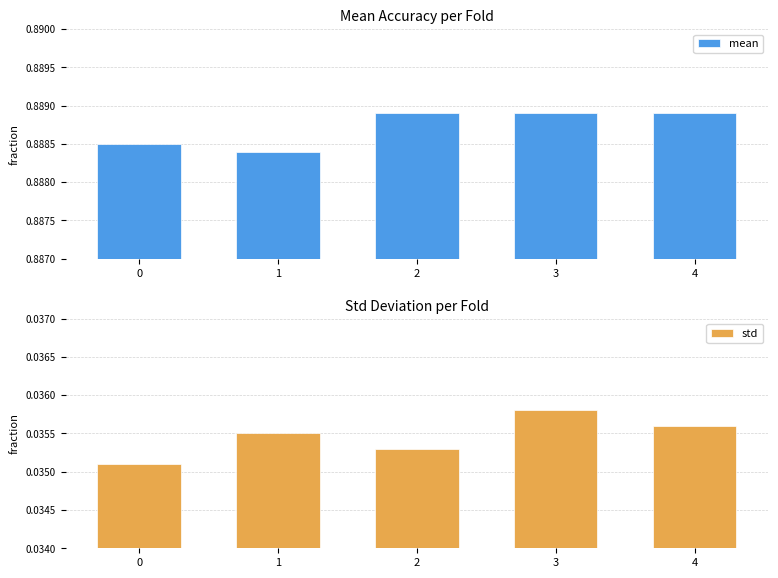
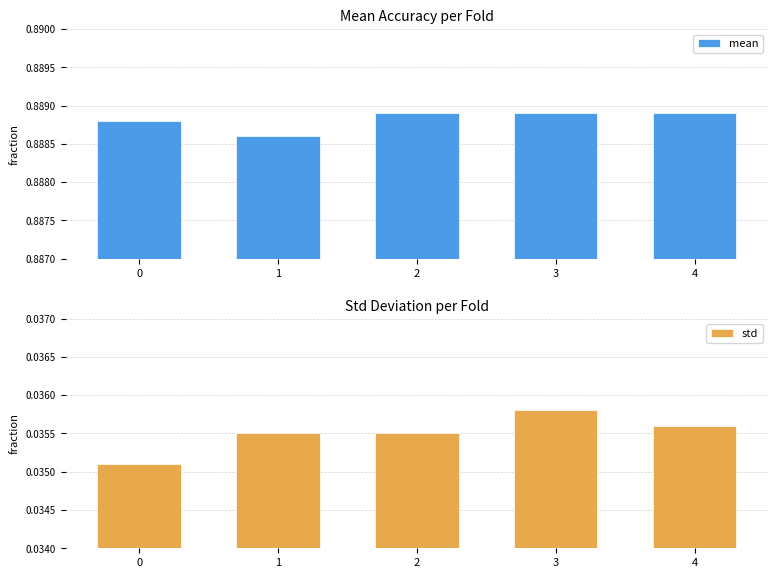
Mean Accuracy per Fold, 0: 0.8885 -> 0.8888
Mean Accuracy per Fold, 1: 0.8884 -> 0.8886
Std Deviation per Fold, 2: 0.0353 -> 0.0355
